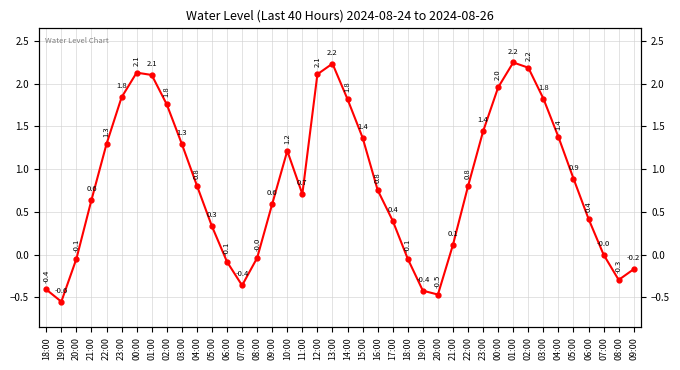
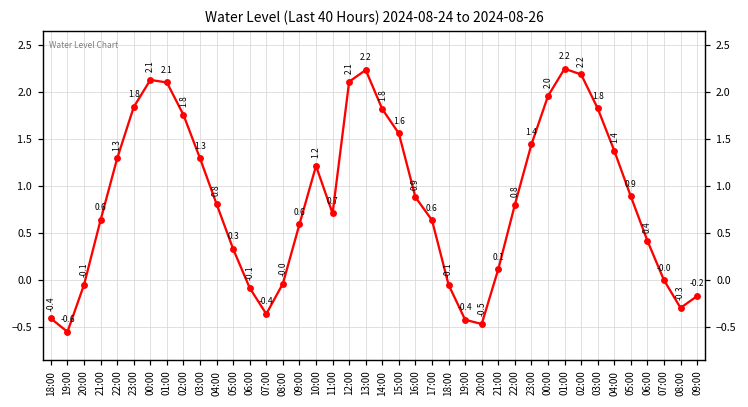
15:00: 1.4 -> 1.6
16:00: 0.8 -> 0.9
17:00: 0.4 -> 0.6
